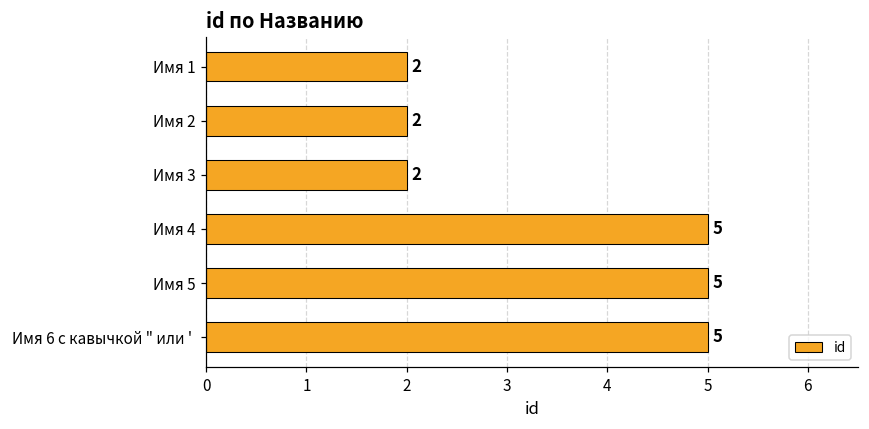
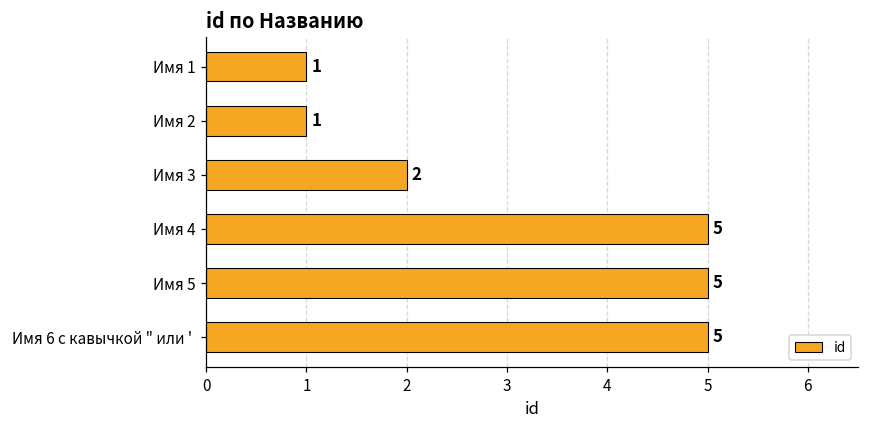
Имя 1: 2 -> 1
Имя 2: 2 -> 1
